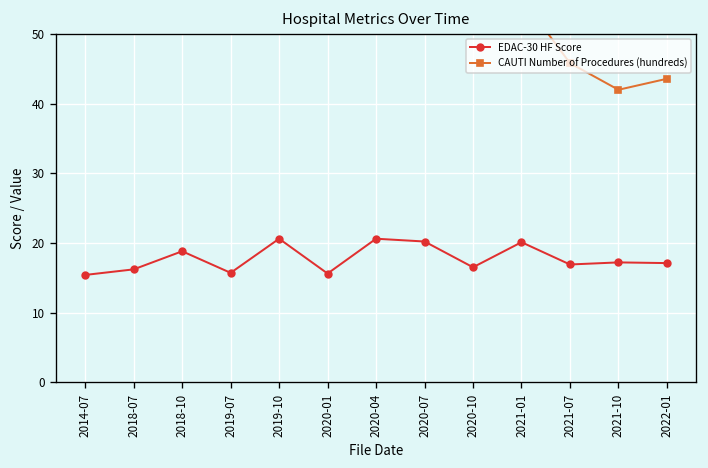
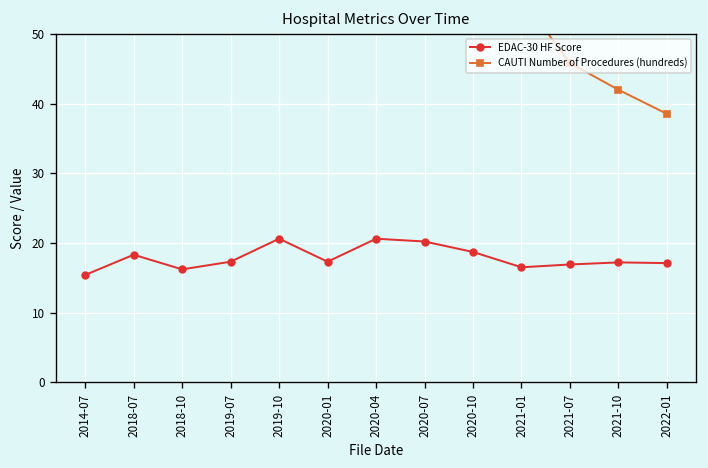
EDAC-30 HF Score, 2018-07: 16 -> 18
EDAC-30 HF Score, 2018-10: 19 -> 16
EDAC-30 HF Score, 2019-07: 16 -> 17
EDAC-30 HF Score, 2020-01: 16 -> 17
EDAC-30 HF Score, 2020-10: 17 -> 19
EDAC-30 HF Score, 2021-01: 20 -> 17
CAUTI Number of Procedures (hundreds), 2022-01: 44 -> 39
